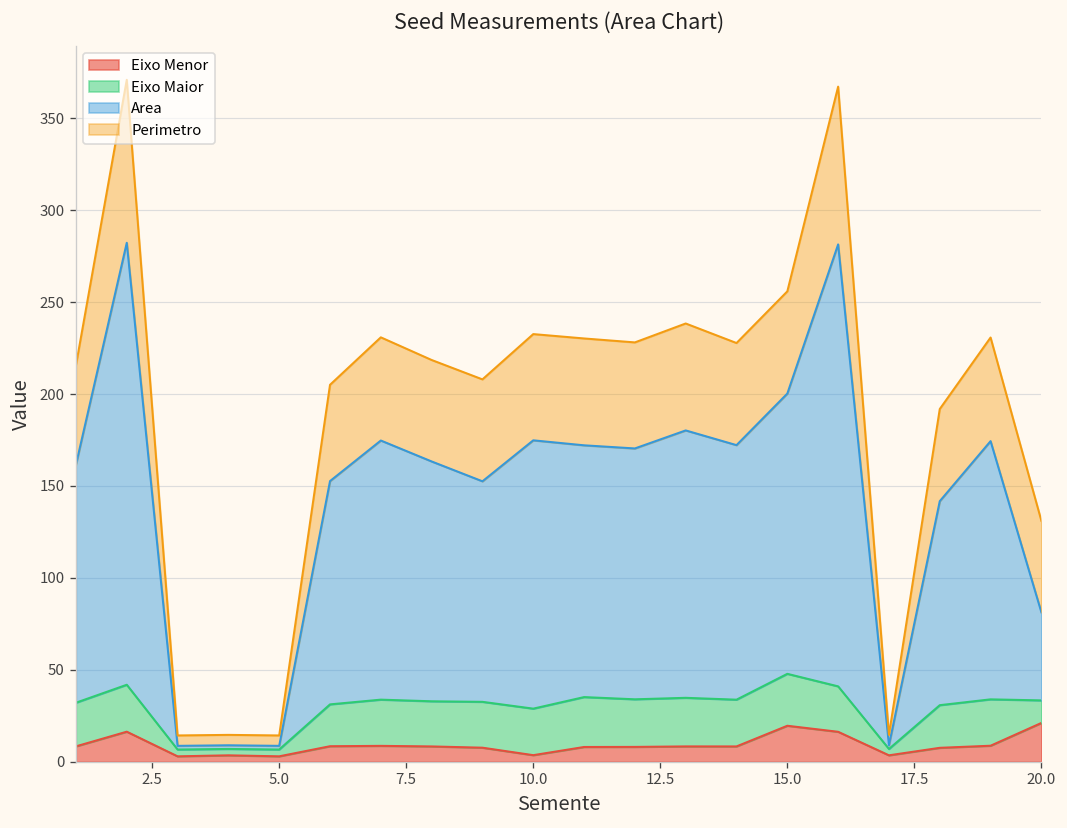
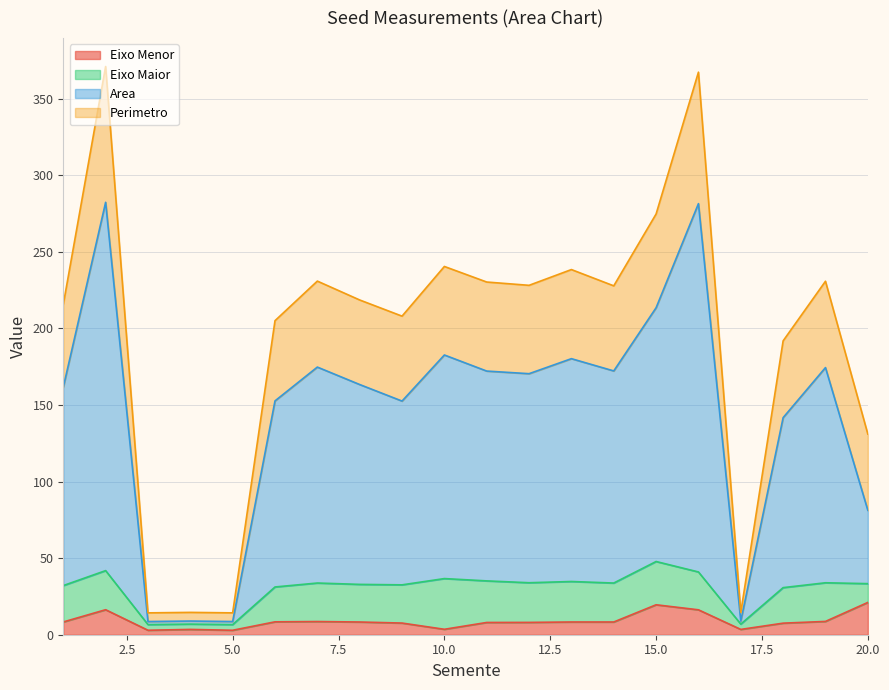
Eixo Maior, 10.0: 25 -> 33
Area, 15.0: 153 -> 166
Perimetro, 15.0: 56 -> 61
